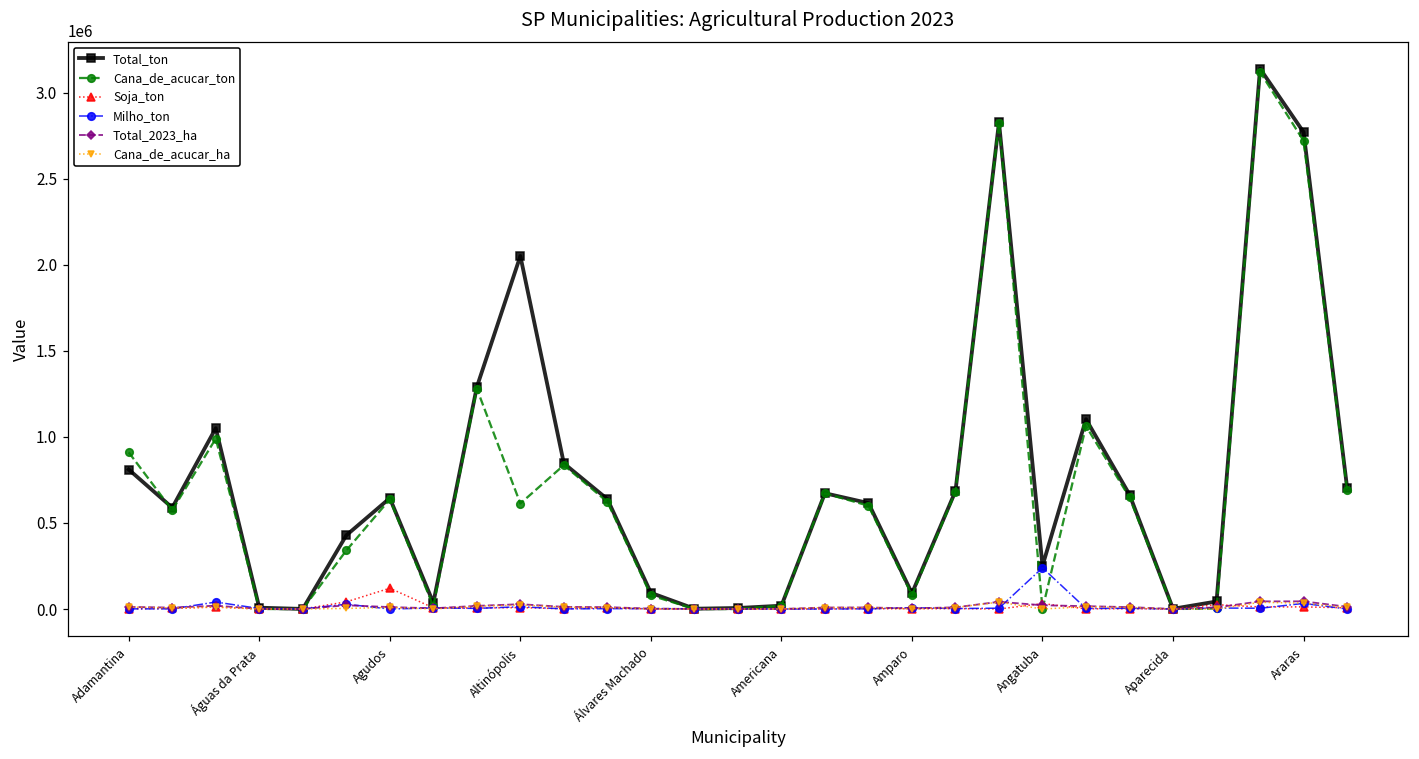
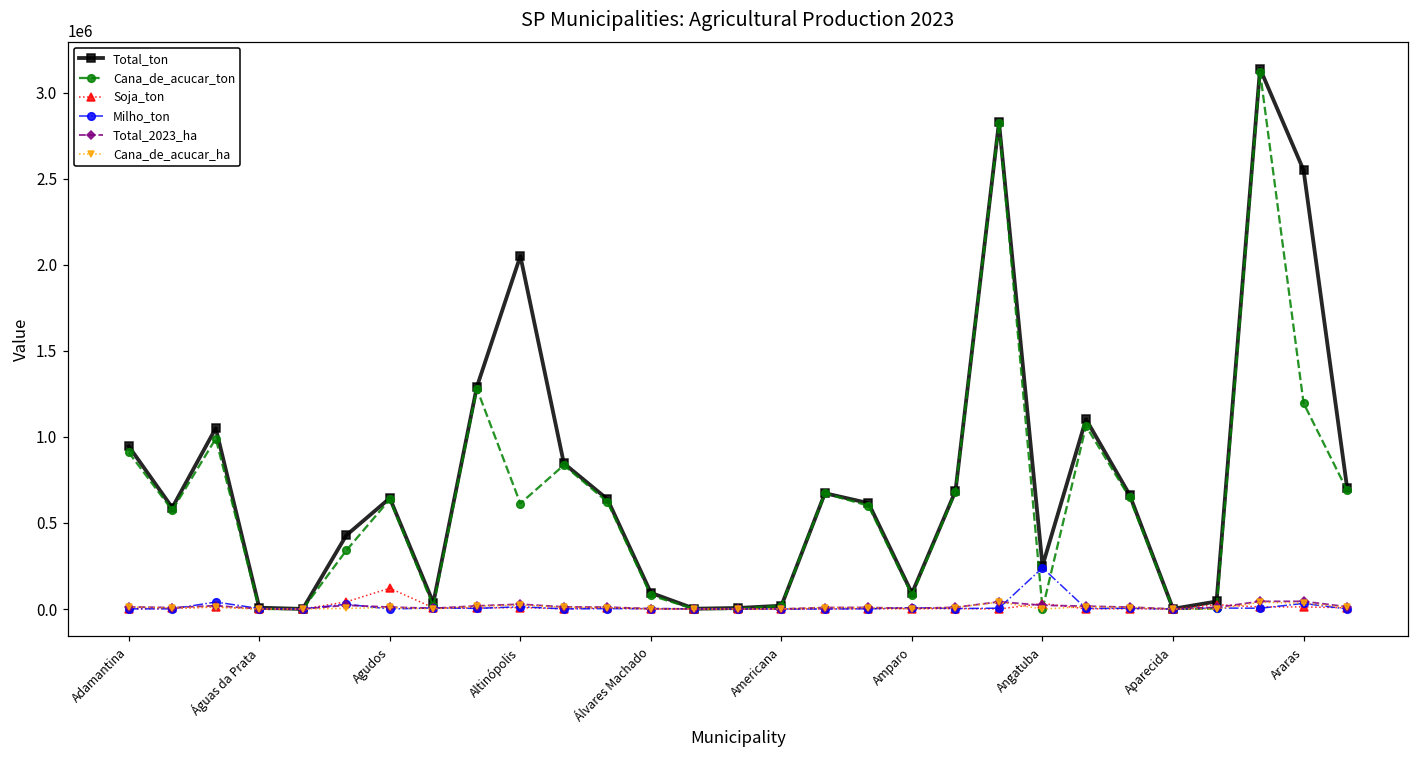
Total_ton, Adamantina: 810000 -> 950000
Total_ton, Araras: 2770000 -> 2550000
Cana_de_acucar_ton, Araras: 2720000 -> 1200000
